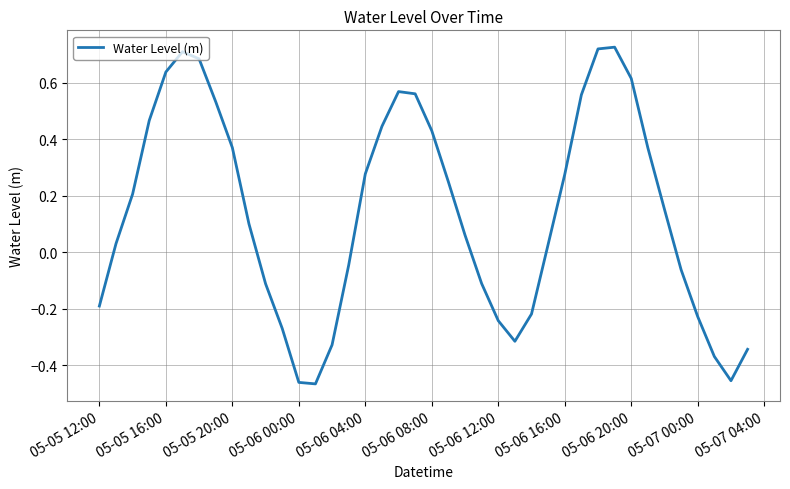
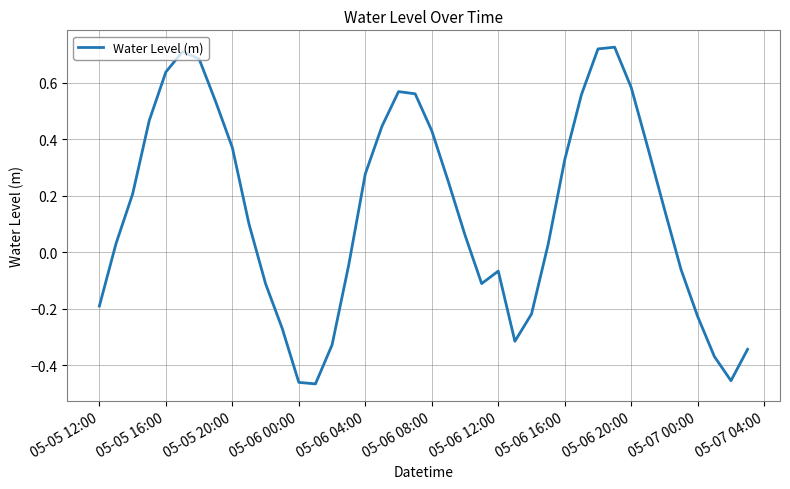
05-06 12:00: -0.24 -> -0.07
05-06 16:00: 0.28 -> 0.33
05-06 20:00: 0.61 -> 0.58
